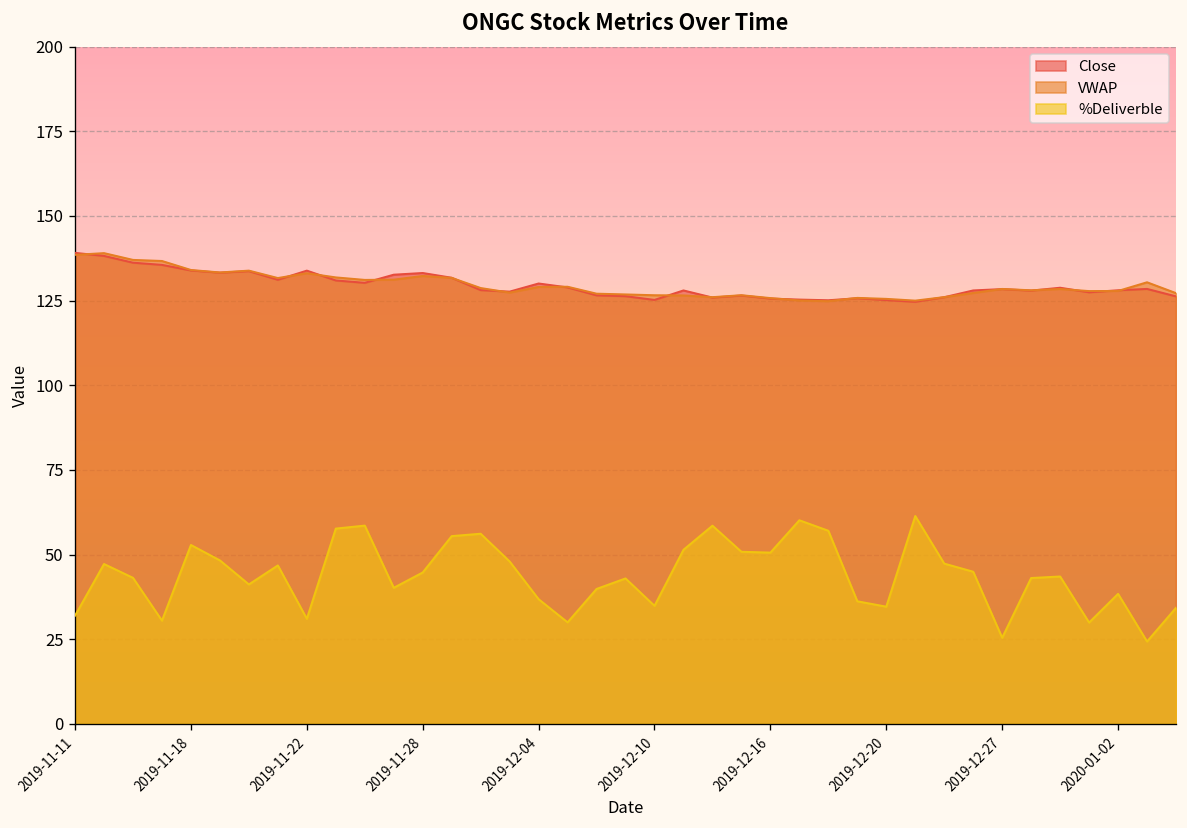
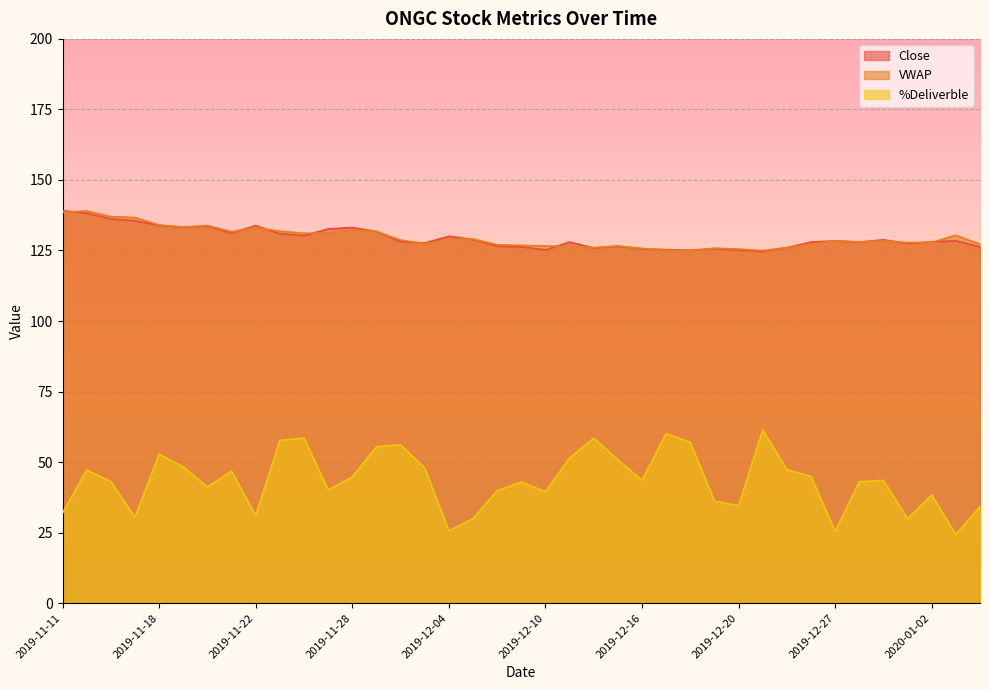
%Deliverble, 2019-12-04: 37 -> 26
%Deliverble, 2019-12-10: 35 -> 40
%Deliverble, 2019-12-16: 51 -> 44
